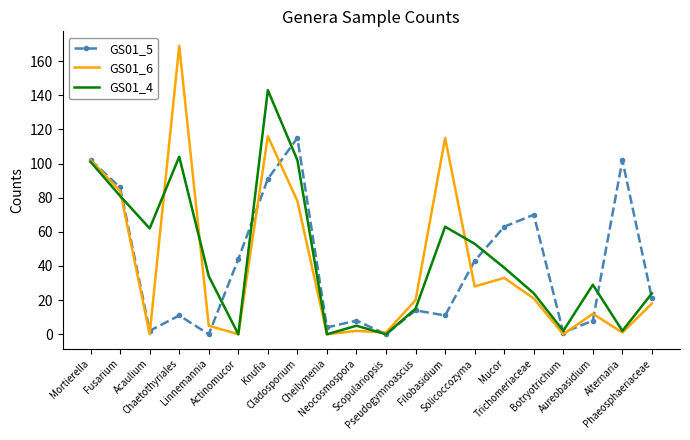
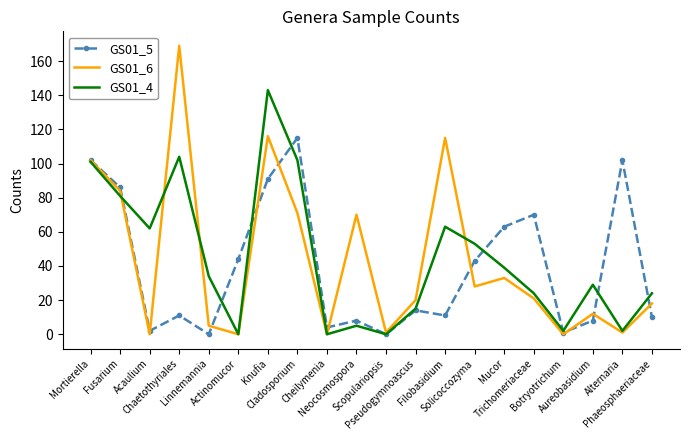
GS01_6, Cladosporium: 78 -> 71
GS01_6, Neocosmospora: 2 -> 70
GS01_5, Phaeosphaeriaceae: 21 -> 10
